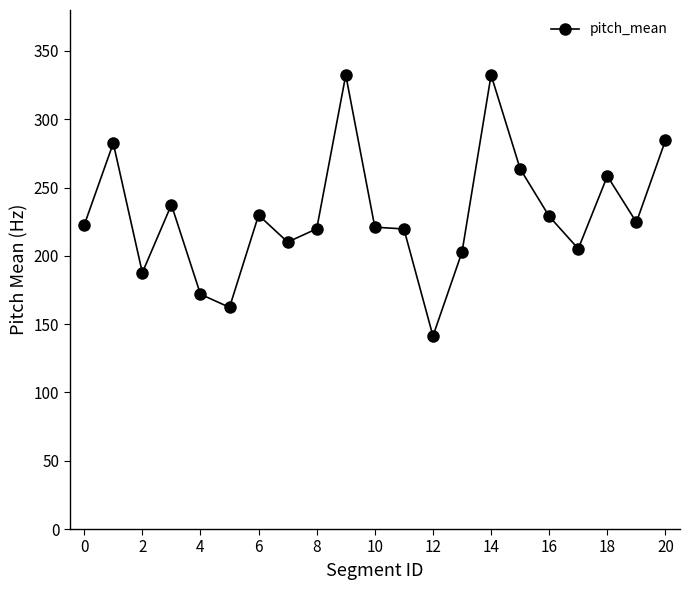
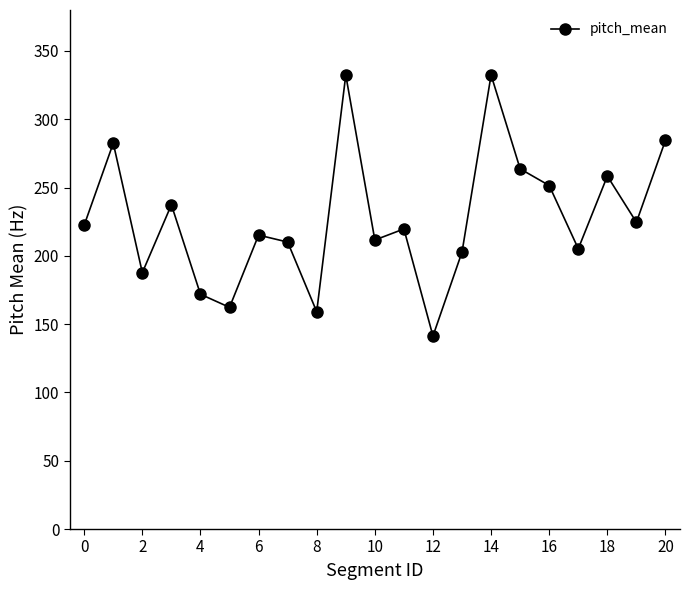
6: 230 -> 215
8: 220 -> 159
10: 221 -> 212
16: 229 -> 252
